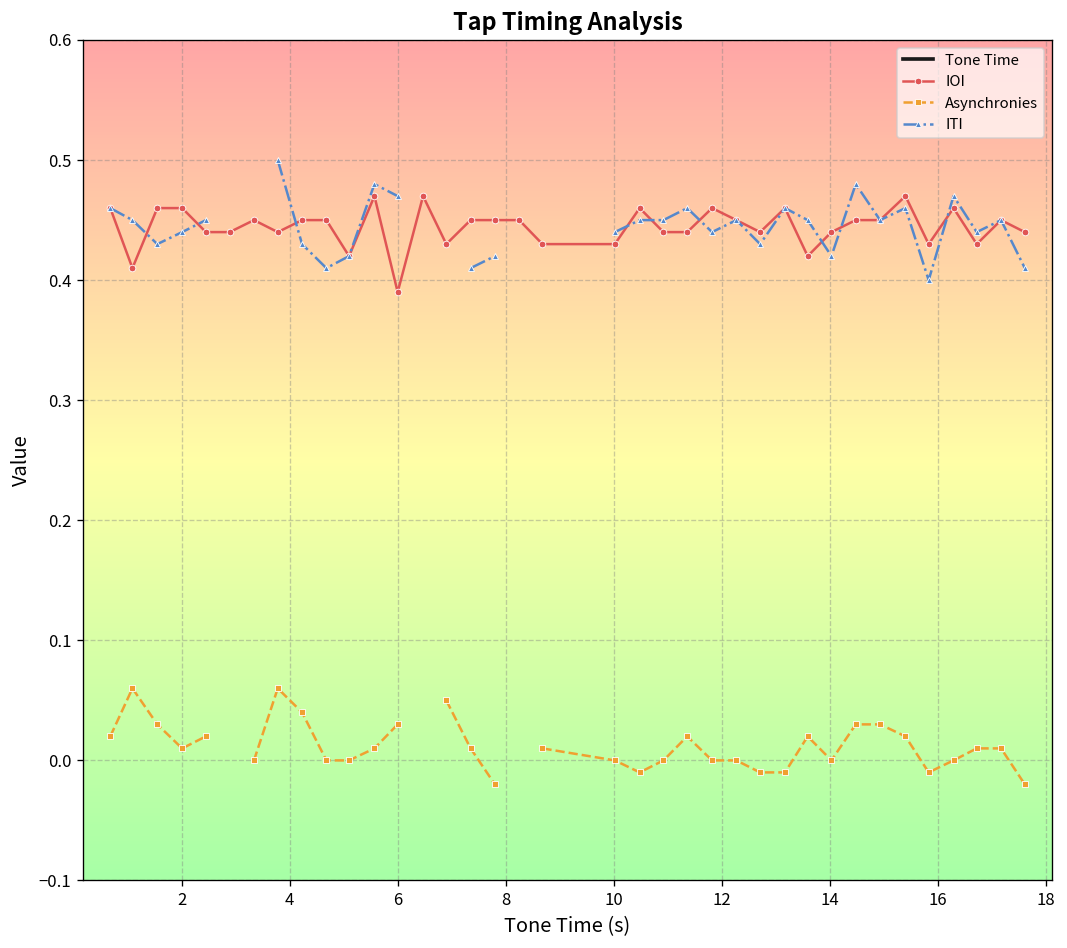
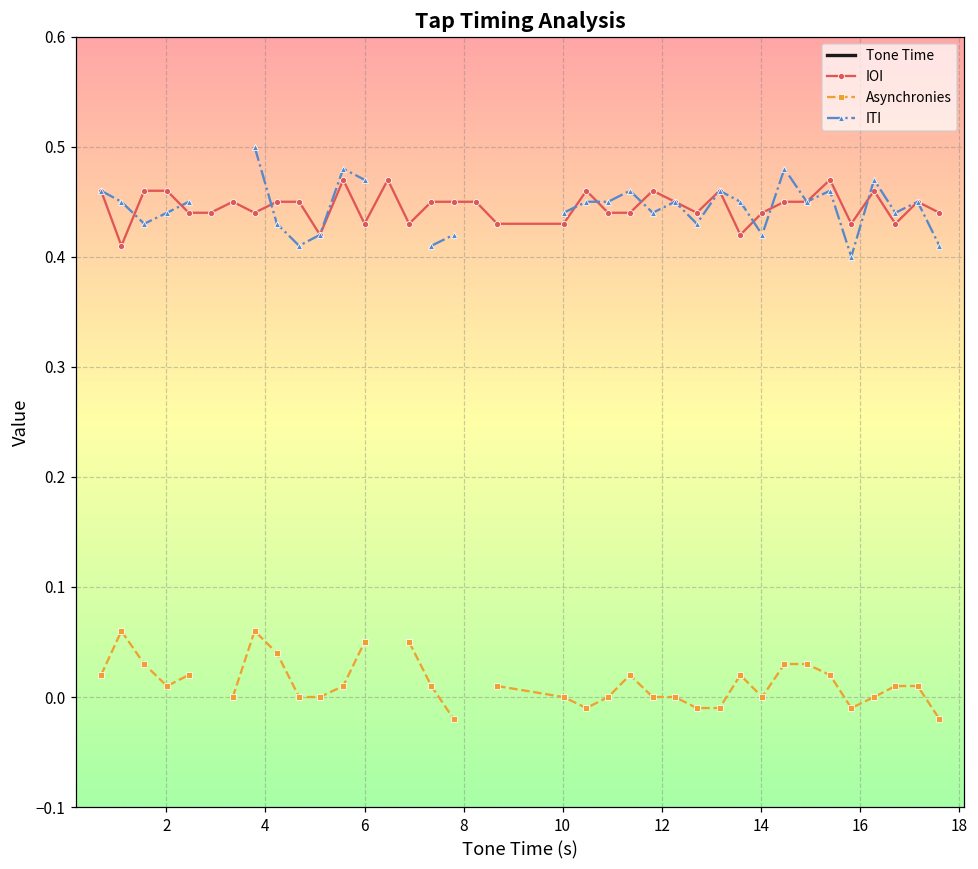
IOI, 6: 0.39 -> 0.43
Asynchronies, 6: 0.03 -> 0.05
